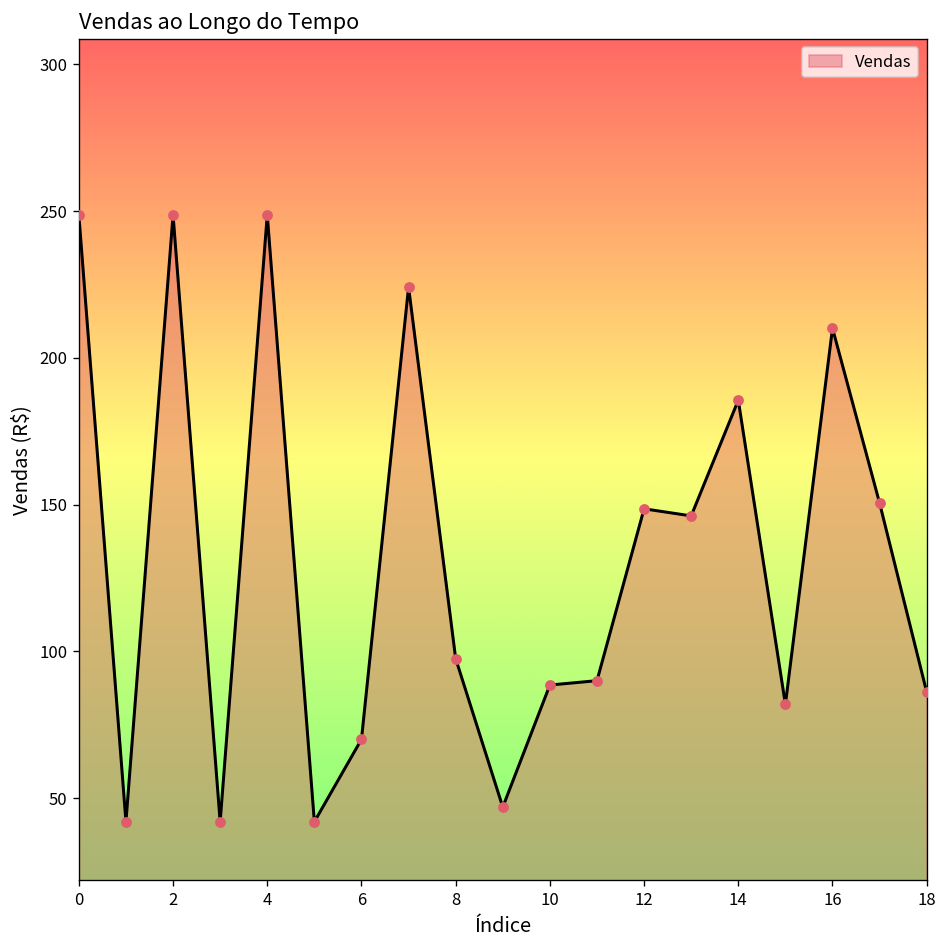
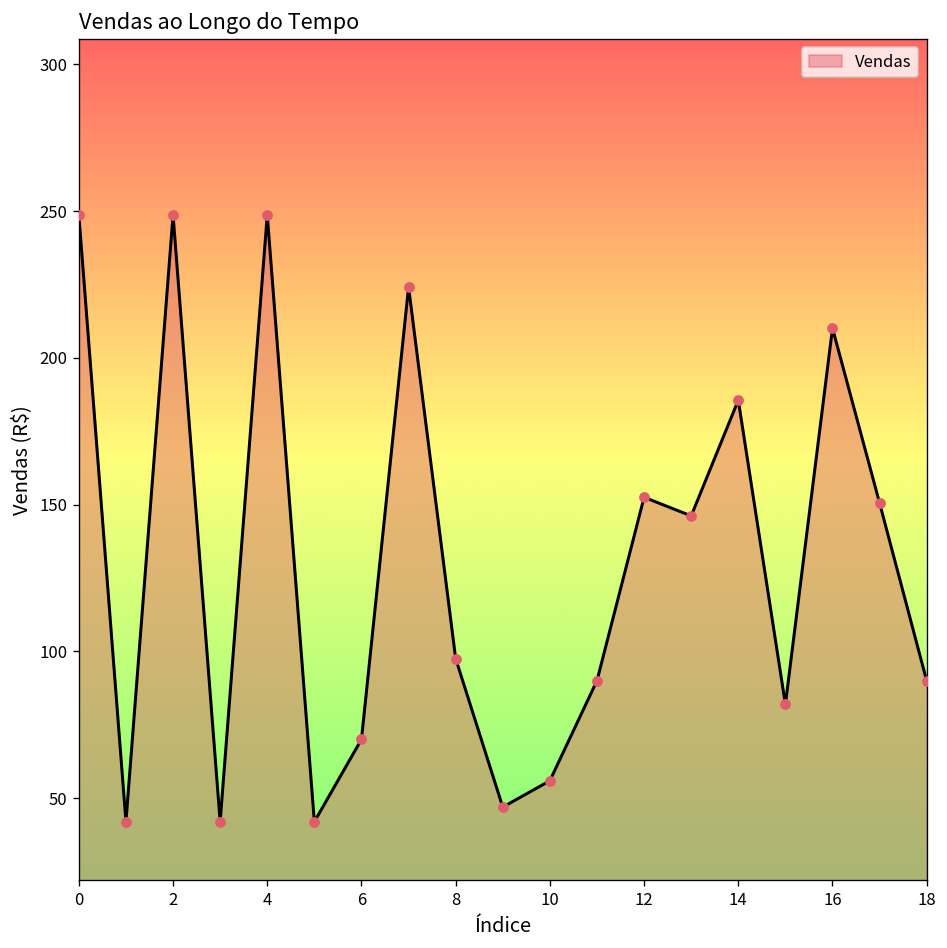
10: 89 -> 56
12: 149 -> 152
18: 86 -> 90
